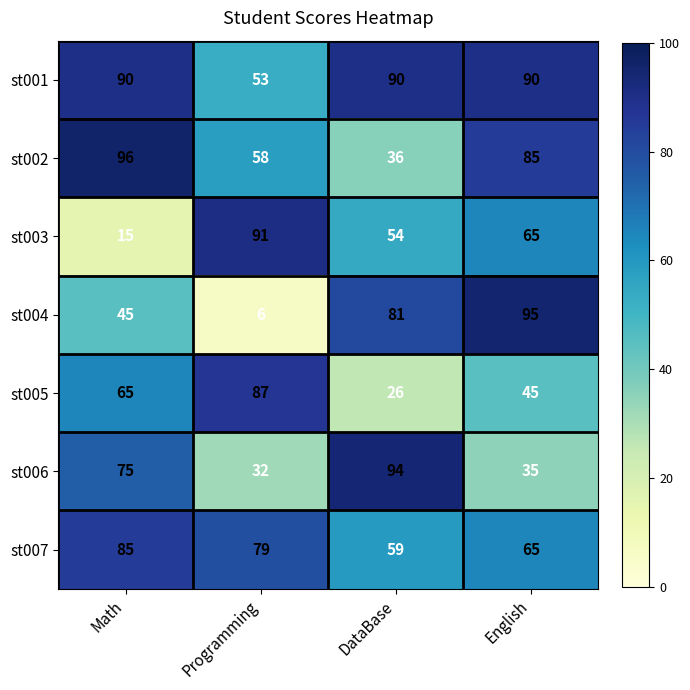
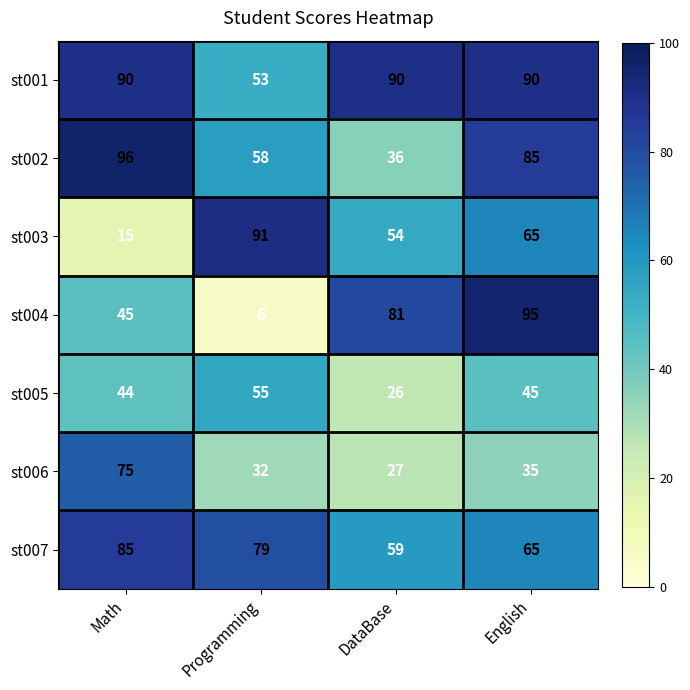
st005, Math: 65 -> 44
st005, Programming: 87 -> 55
st006, DataBase: 94 -> 27
